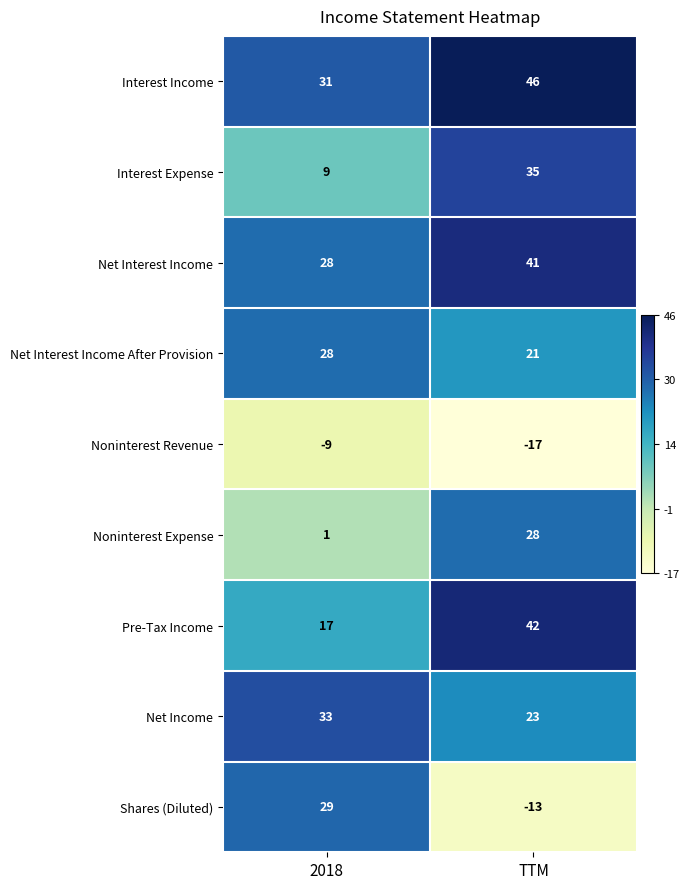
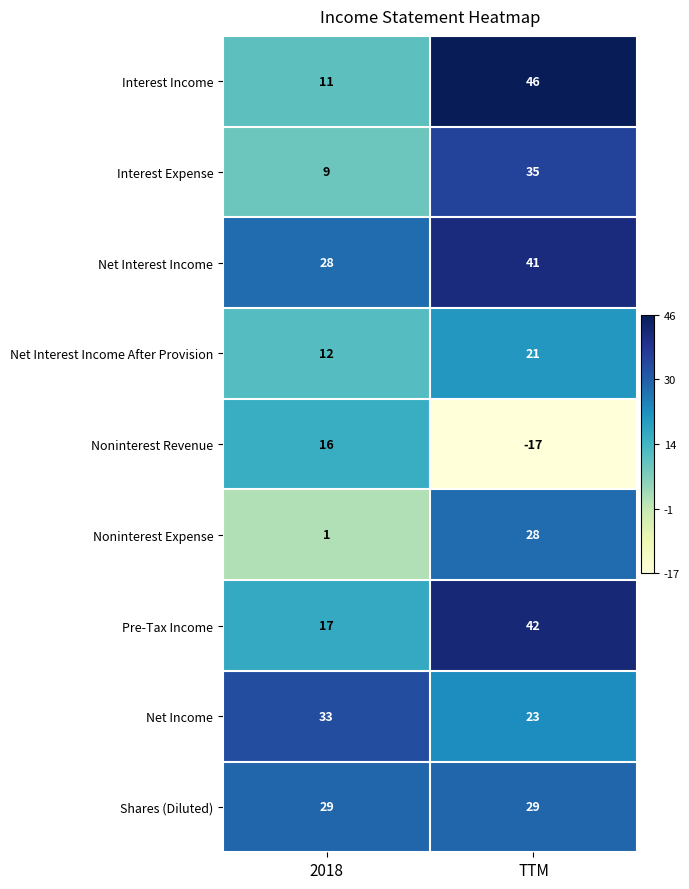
Interest Income, 2018: 31 -> 11
Net Interest Income After Provision, 2018: 28 -> 12
Noninterest Revenue, 2018: -9 -> 16
Shares (Diluted), TTM: -13 -> 29
